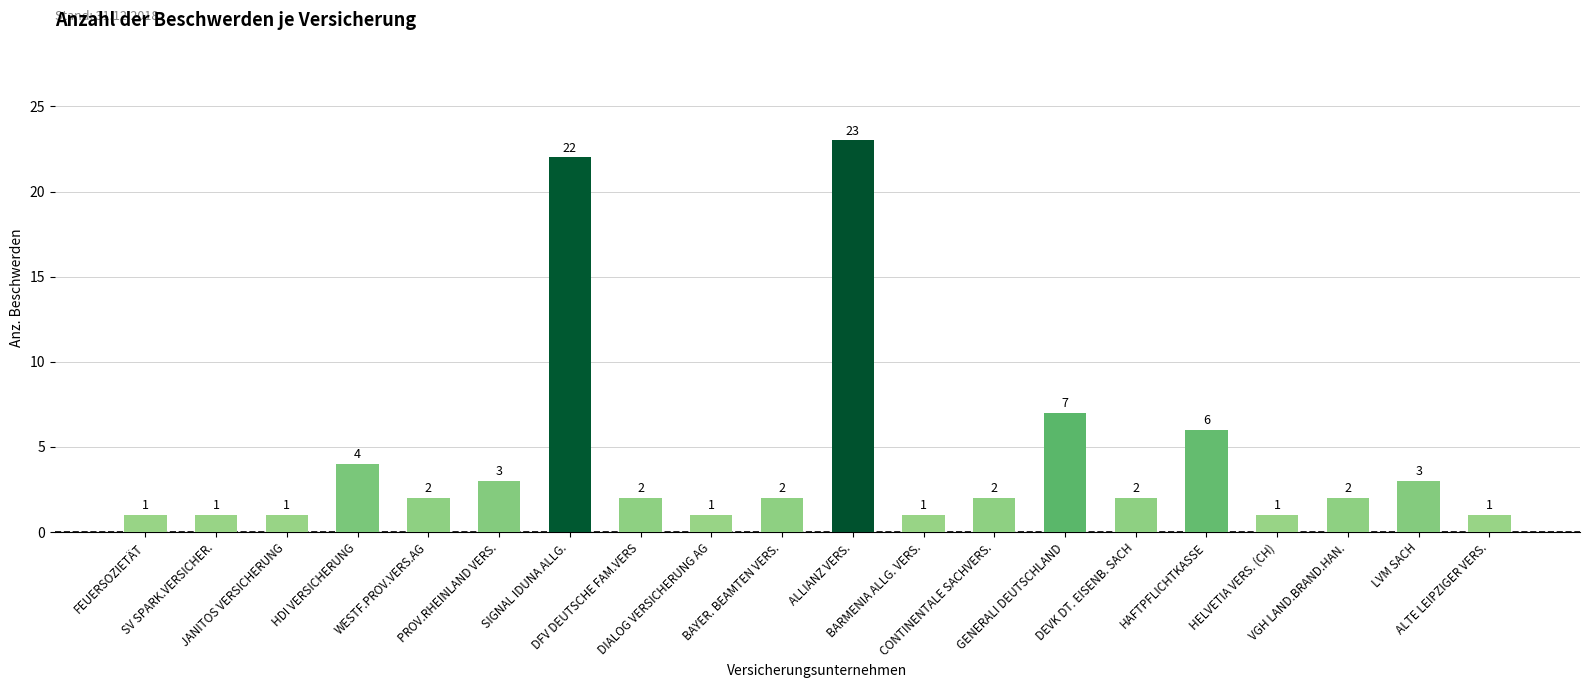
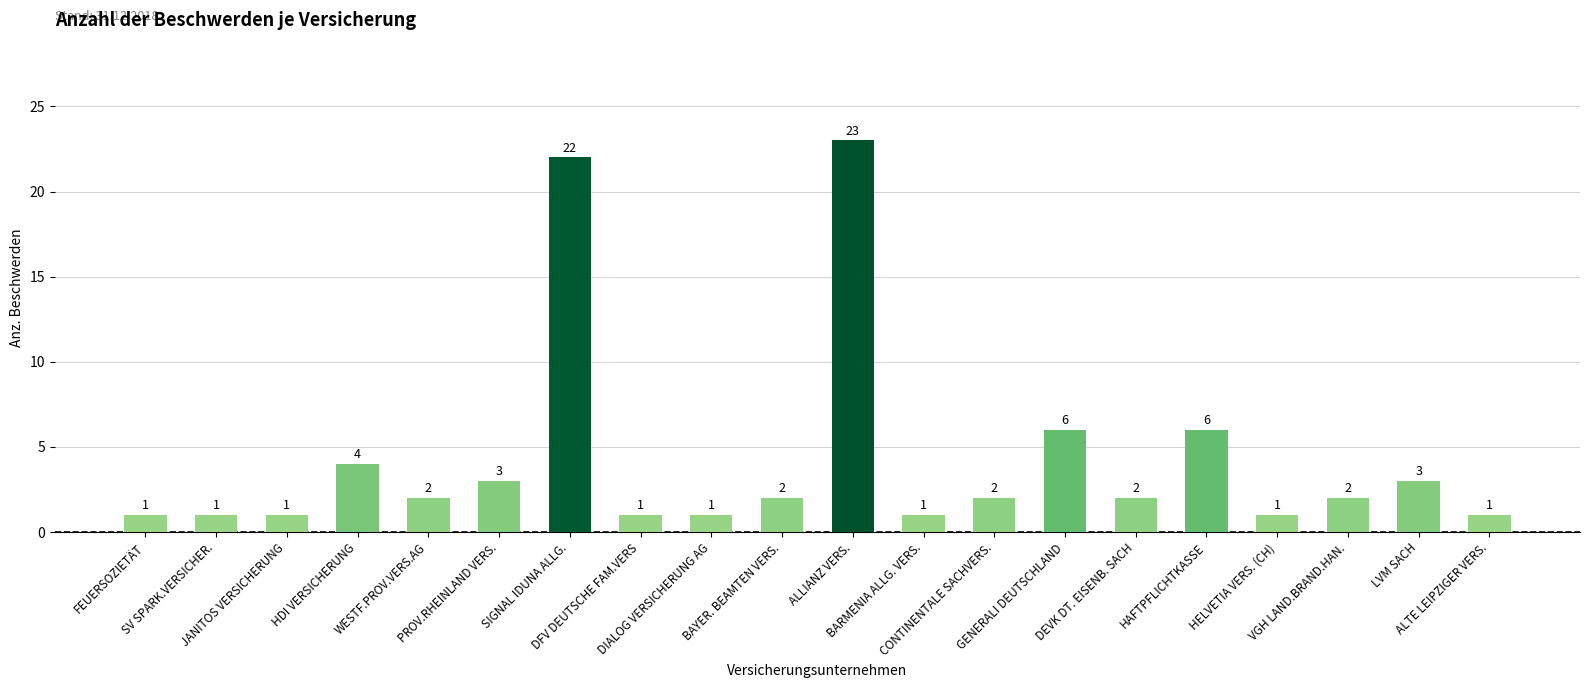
DFV DEUTSCHE FAM.VERS: 2 -> 1
GENERALI DEUTSCHLAND: 7 -> 6
